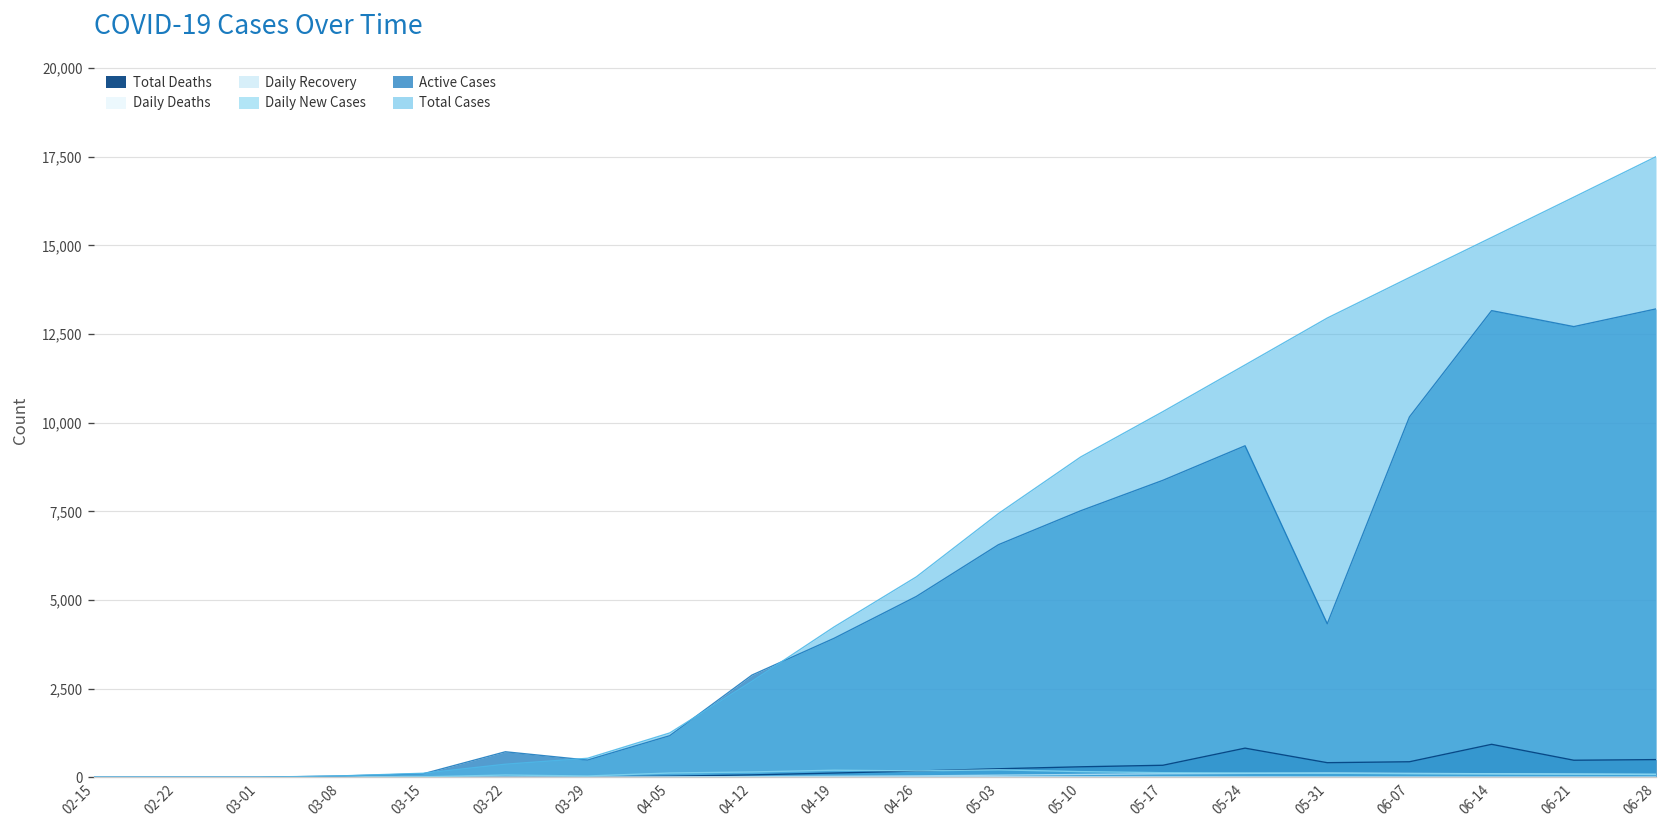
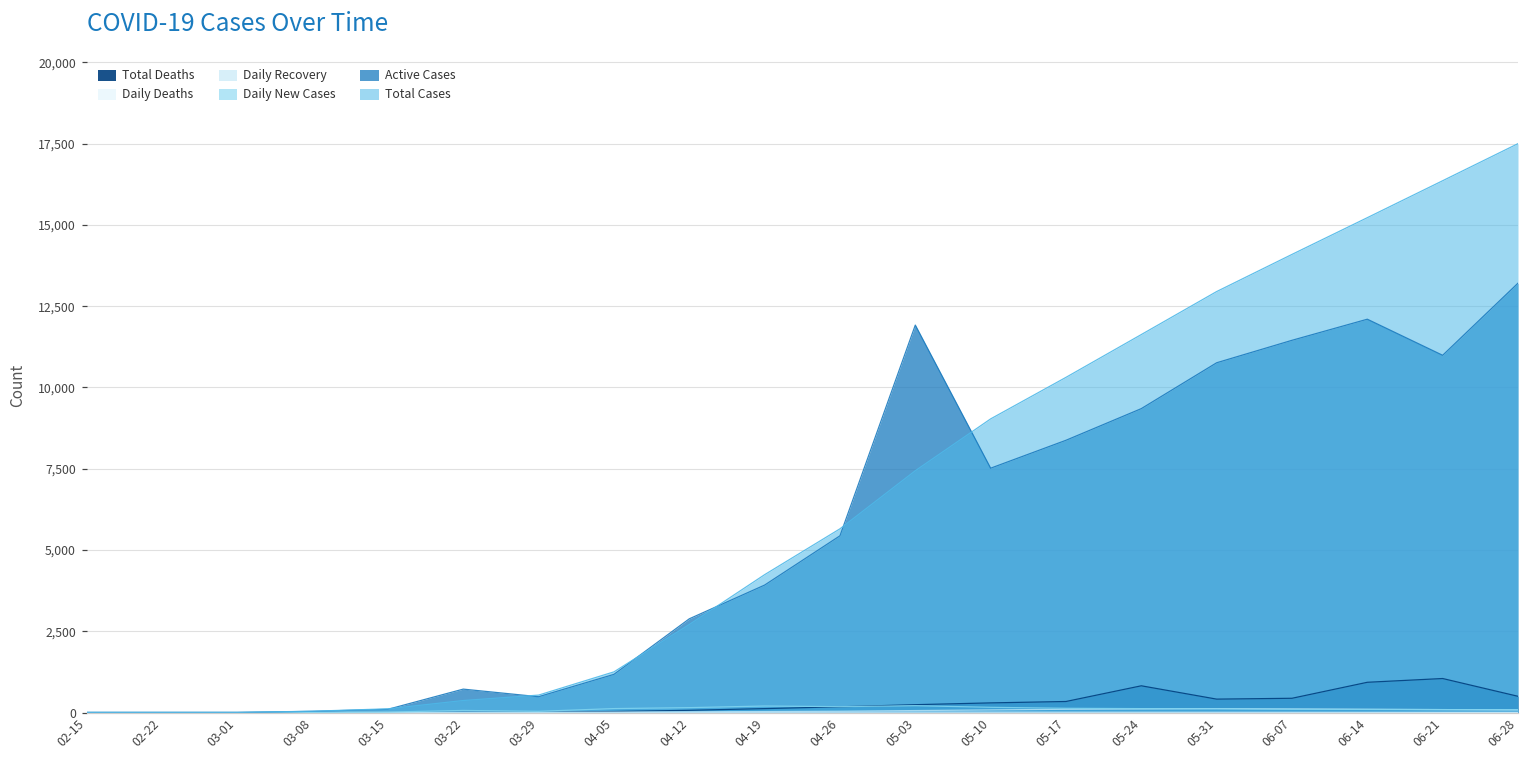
Active Cases, 04-26: 5,100 -> 5,400
Active Cases, 05-03: 6,600 -> 11,900
Active Cases, 05-31: 4,300 -> 10,800
Active Cases, 06-07: 10,200 -> 11,500
Active Cases, 06-14: 13,200 -> 12,100
Total Deaths, 06-21: 500 -> 1,000
Active Cases, 06-21: 12,700 -> 11,000
